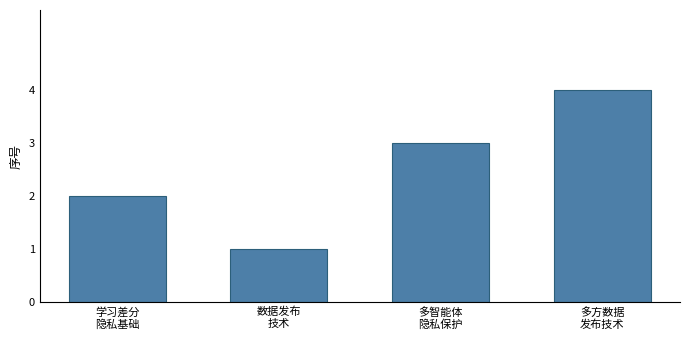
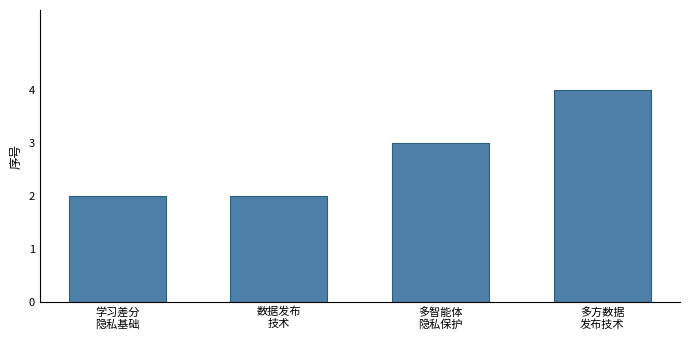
数据发布 技术: 1 -> 2
